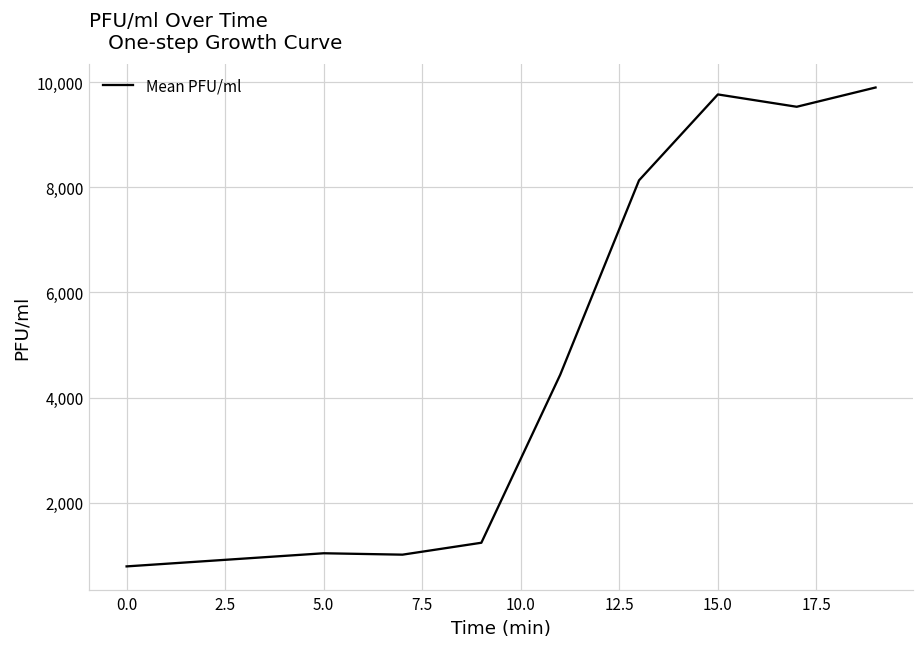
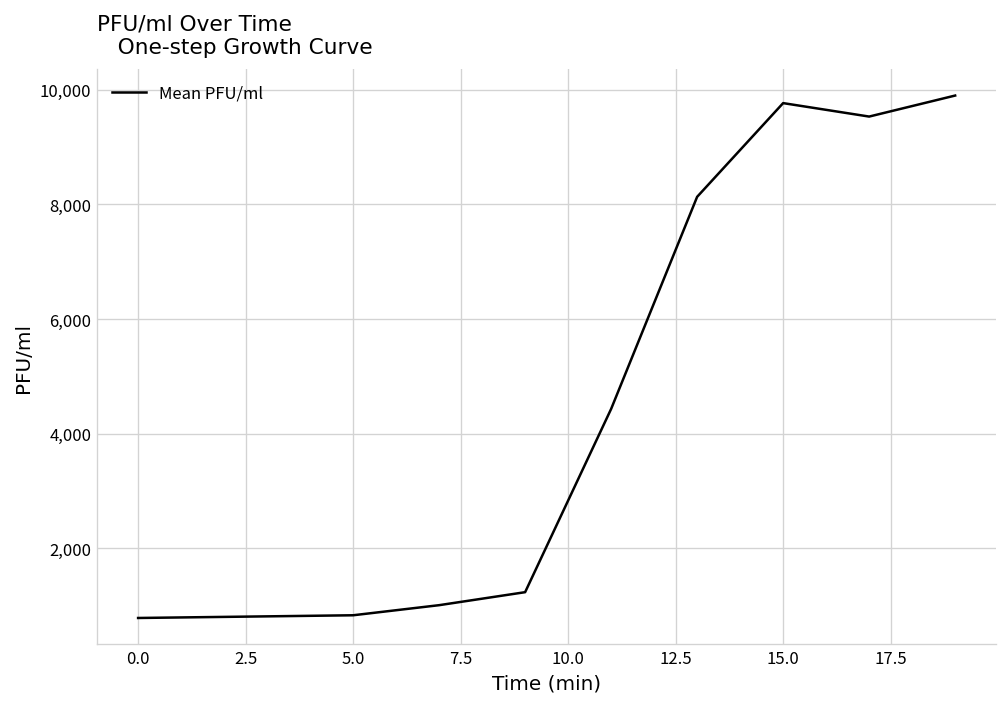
5.0: 1,000 -> 800
